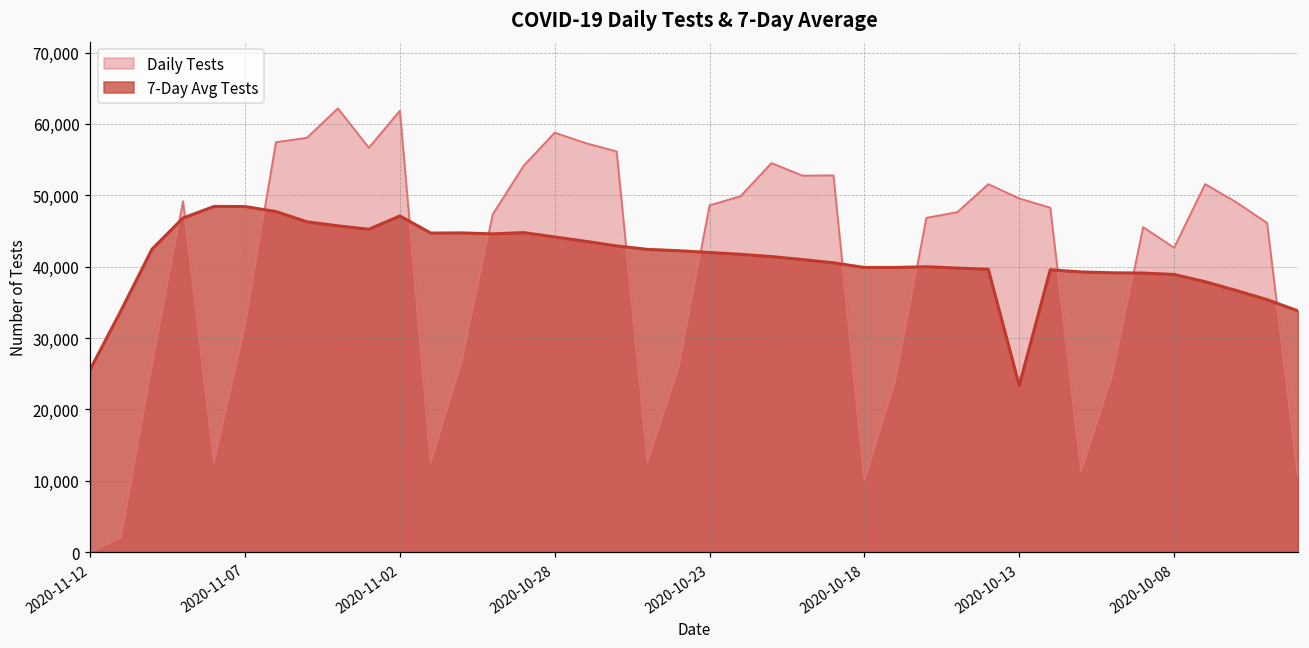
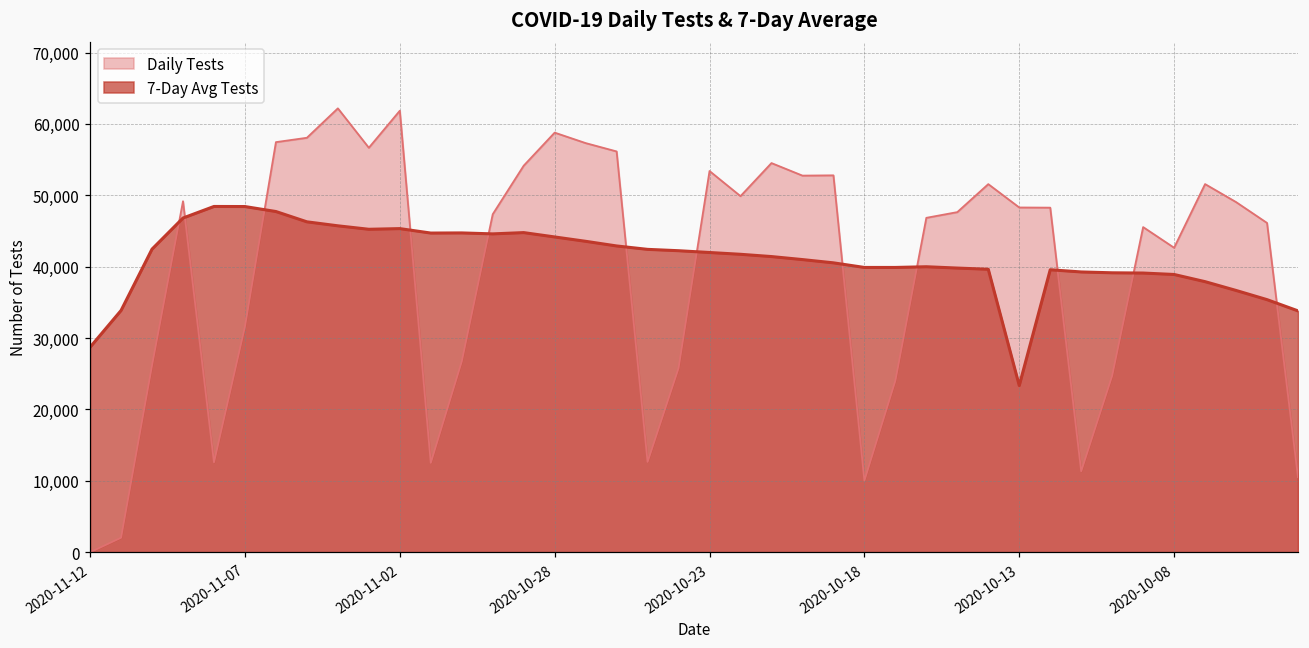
7-Day Avg Tests, 2020-11-12: 26,000 -> 29,000
7-Day Avg Tests, 2020-11-02: 47,000 -> 45,000
Daily Tests, 2020-10-23: 49,000 -> 53,000
Daily Tests, 2020-10-13: 50,000 -> 48,000
